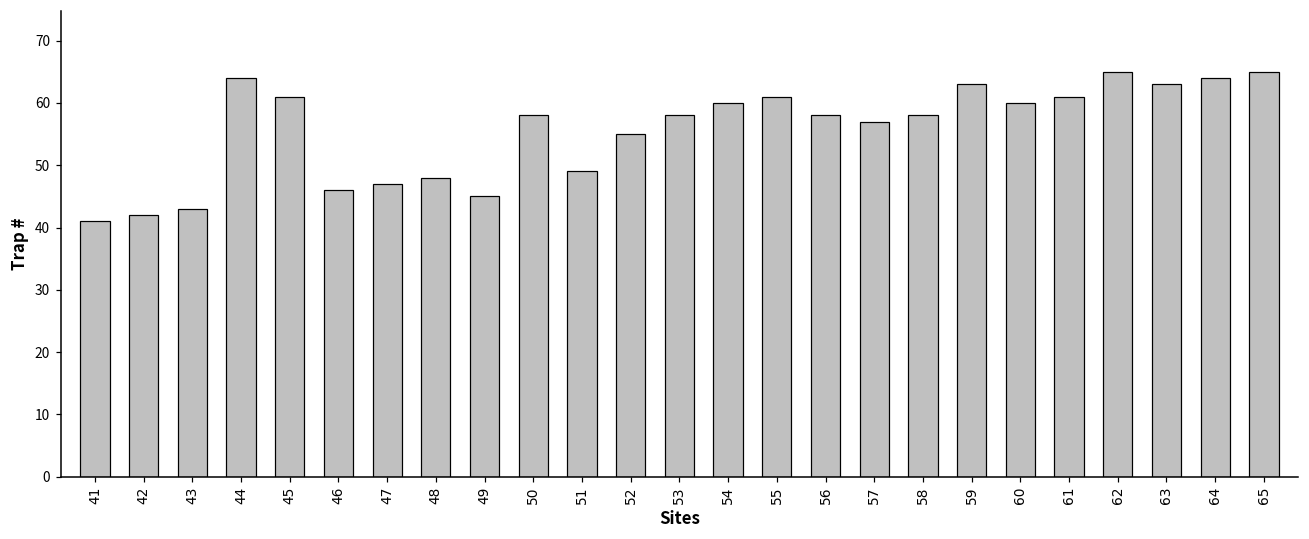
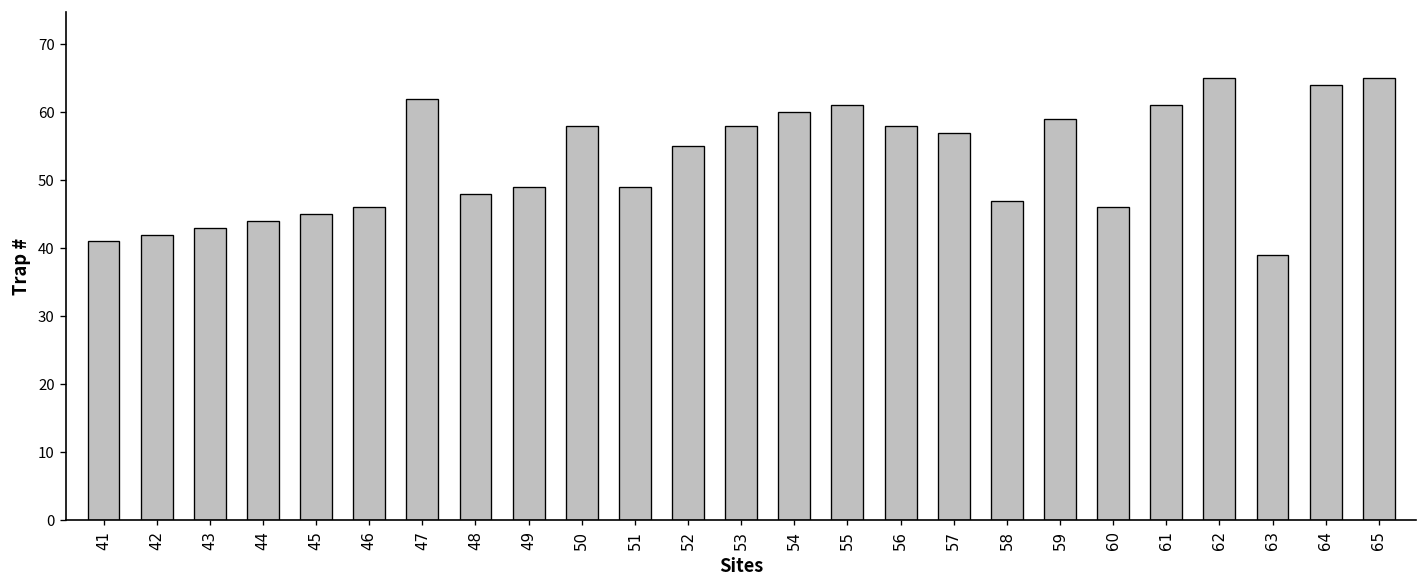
44: 64 -> 44
45: 61 -> 45
47: 47 -> 62
49: 45 -> 49
58: 58 -> 47
59: 63 -> 59
60: 60 -> 46
63: 63 -> 39
